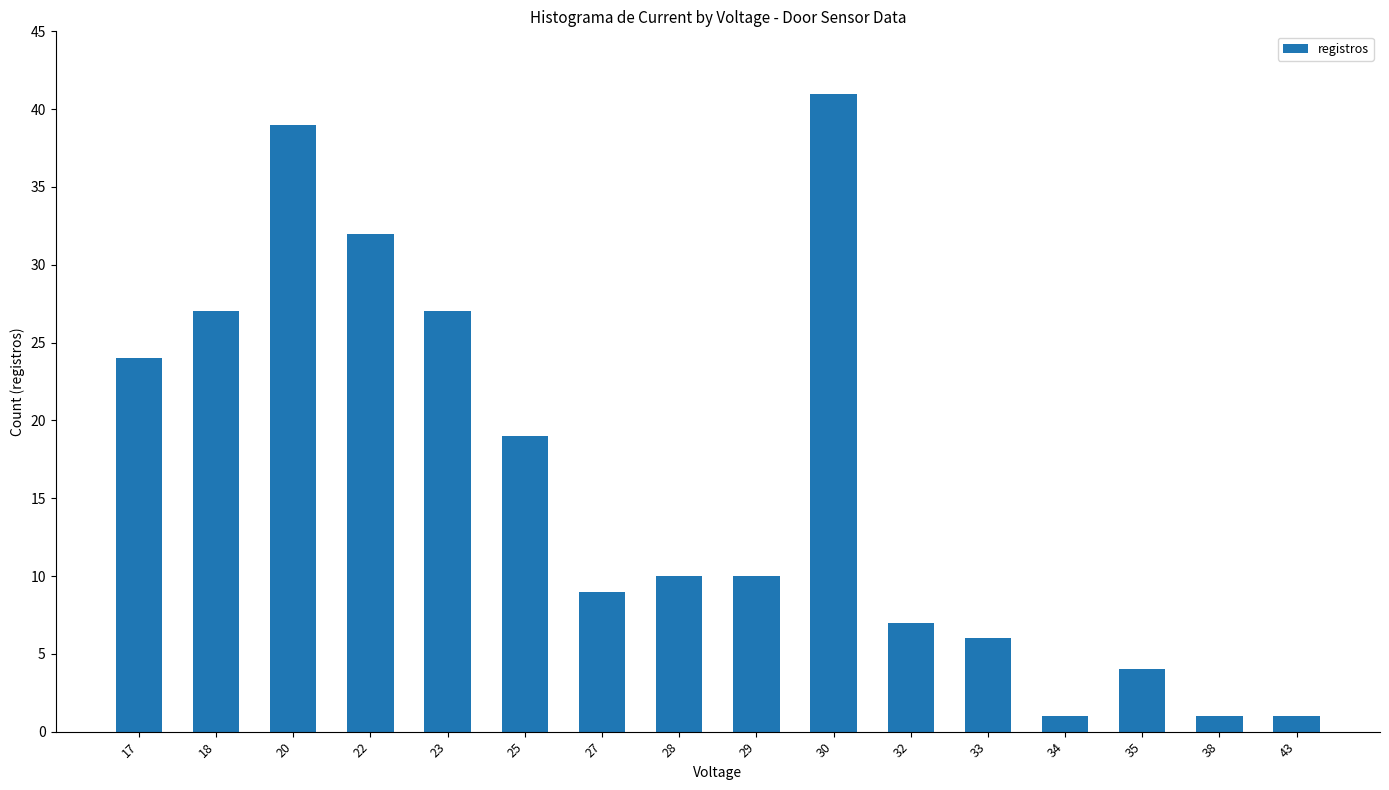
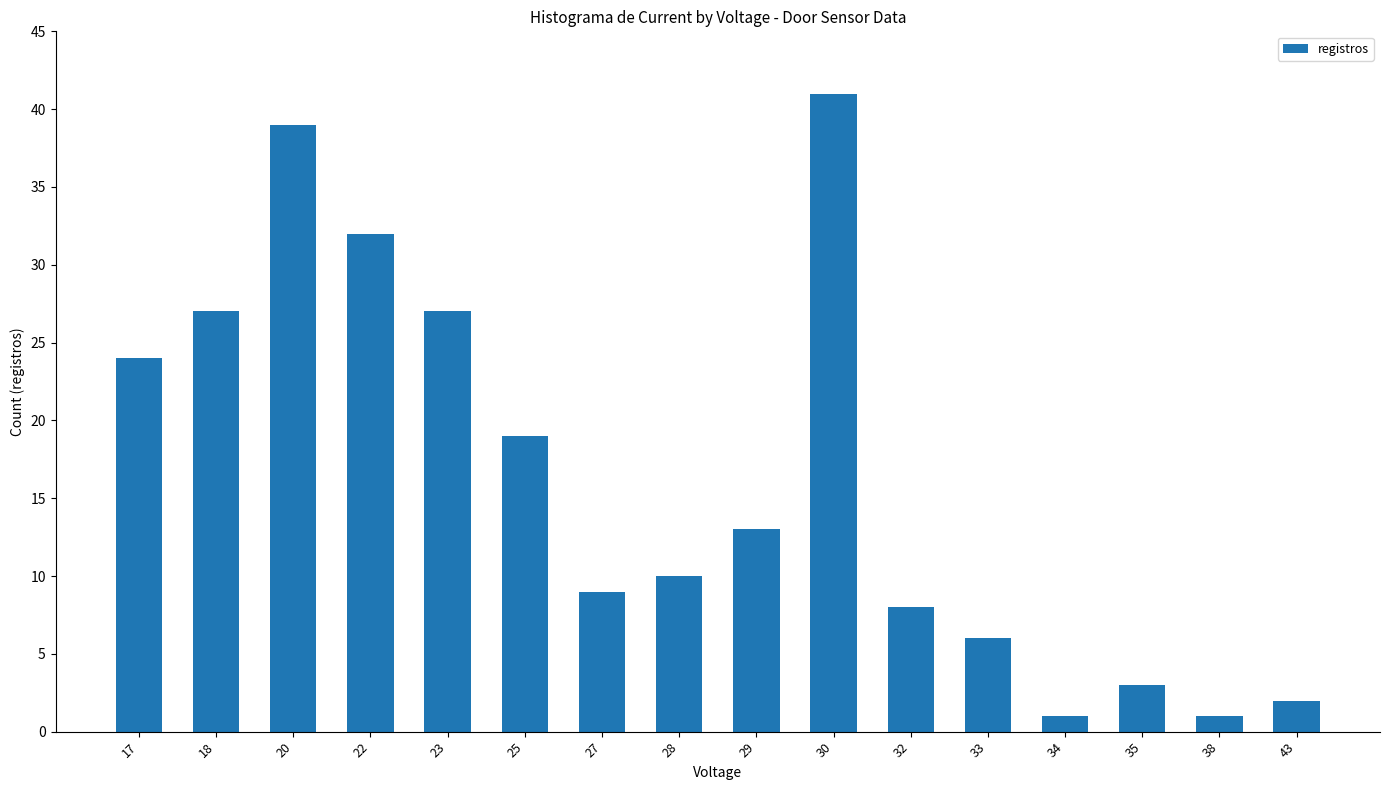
29: 10 -> 13
32: 7 -> 8
35: 4 -> 3
43: 1 -> 2
